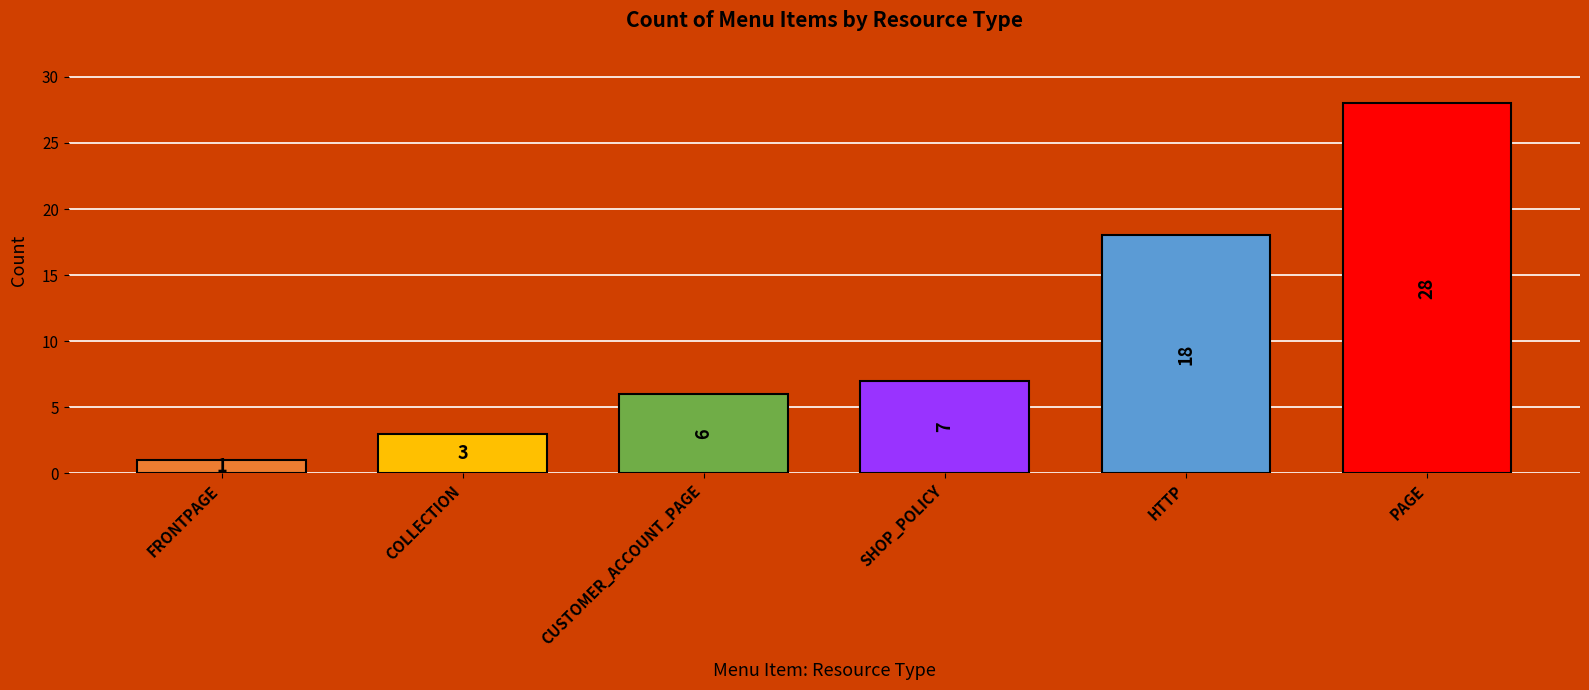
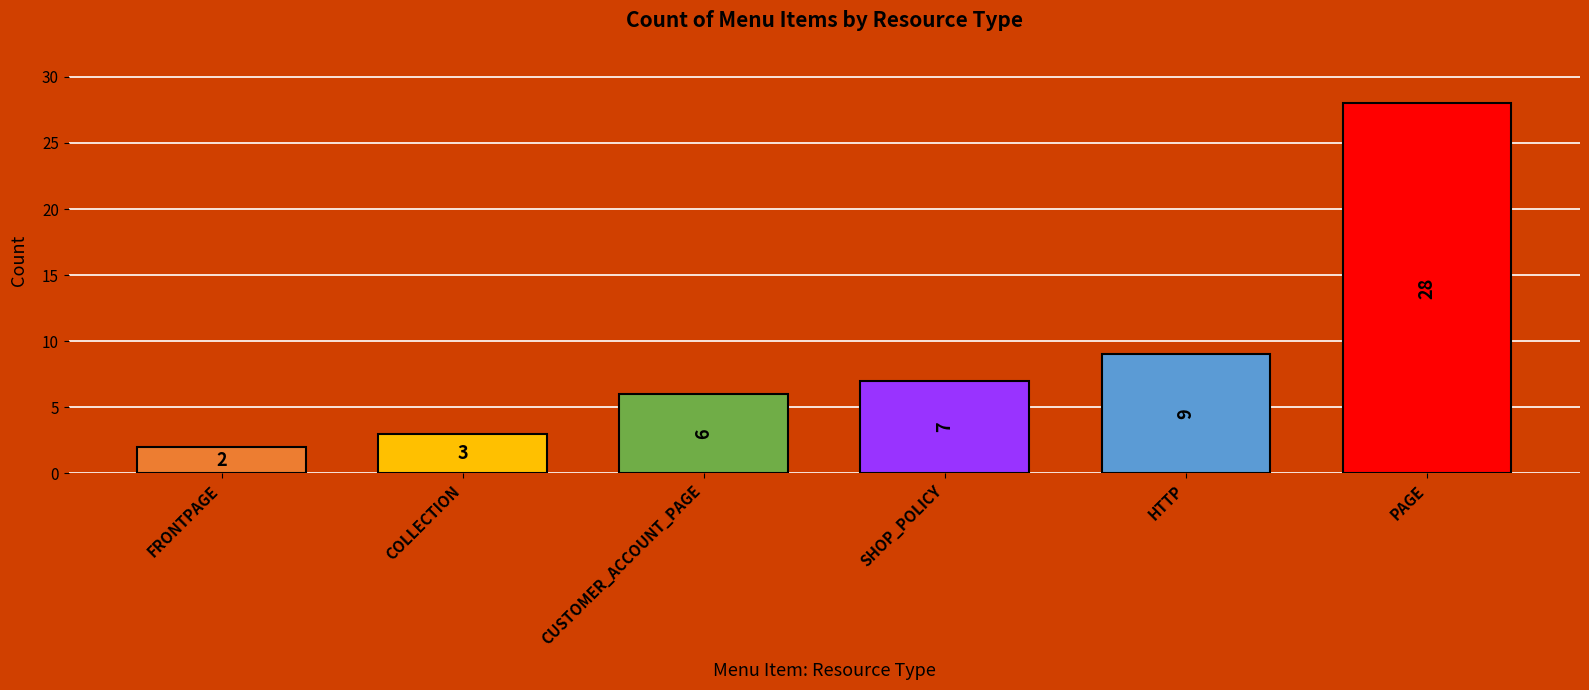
FRONTPAGE: 1 -> 2
HTTP: 18 -> 9
